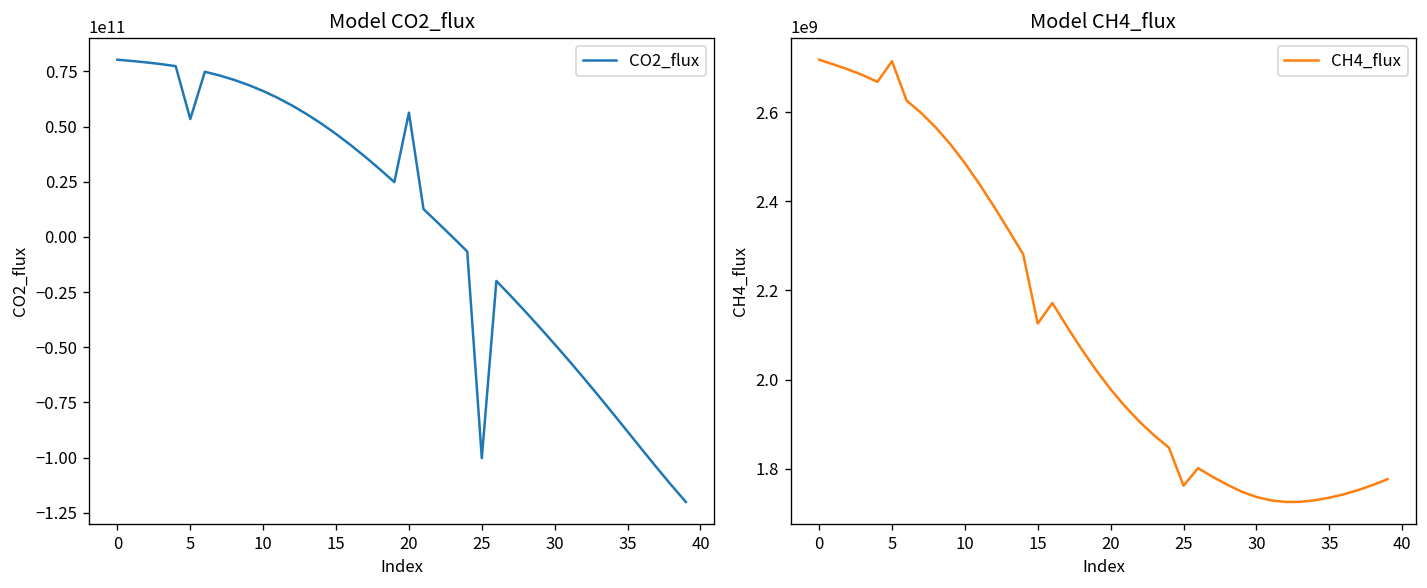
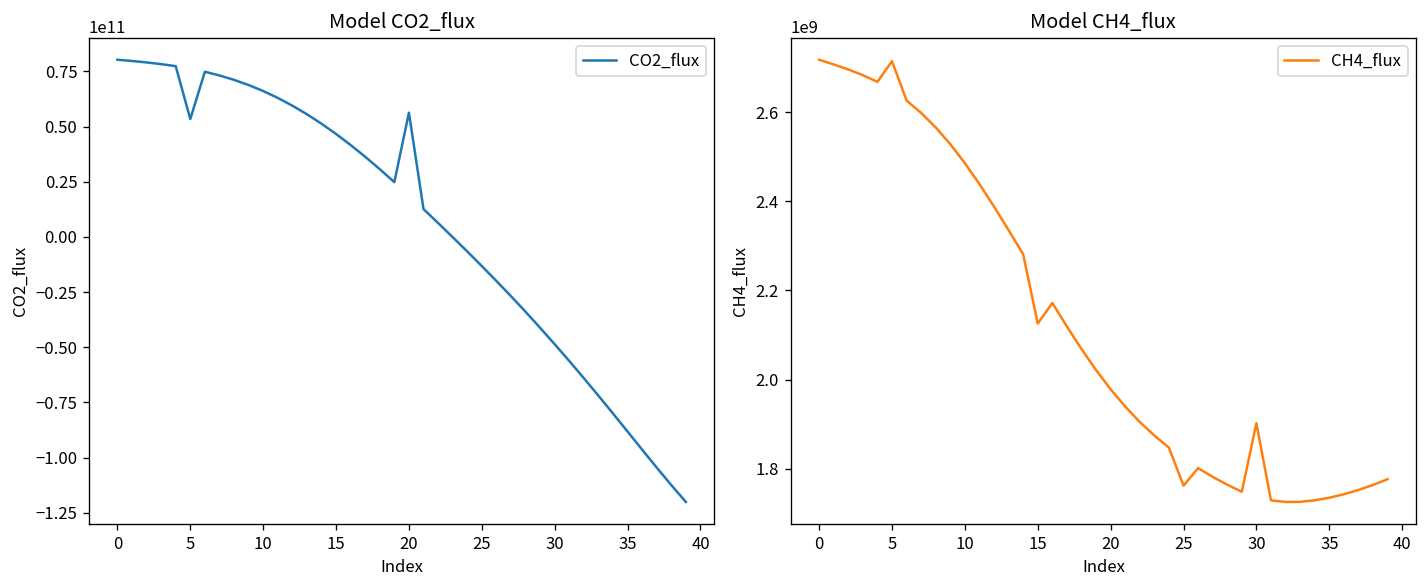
Model CO2_flux, 25: -100000000000 -> -13000000000
Model CH4_flux, 30: 1740000000 -> 1900000000
